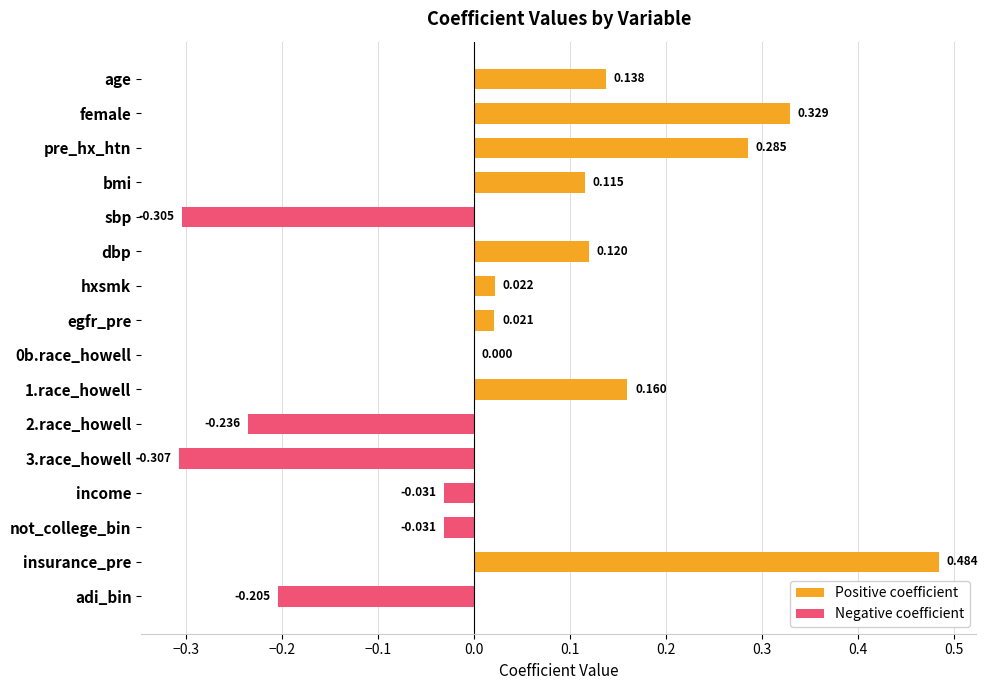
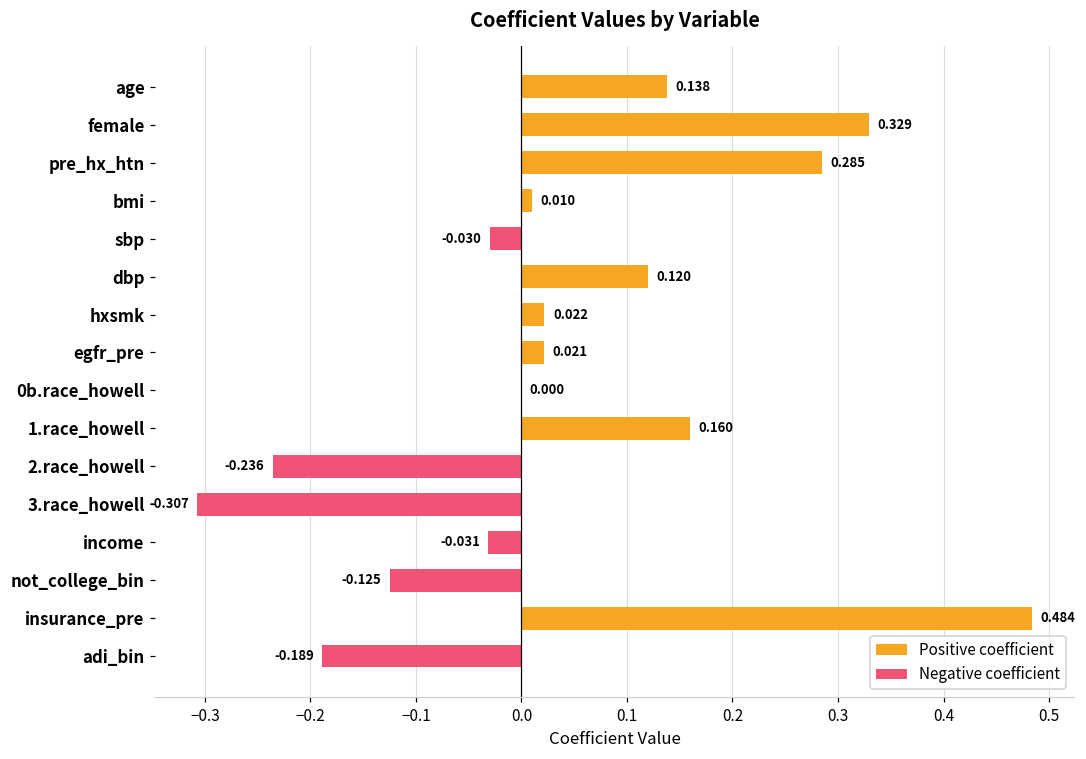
Positive coefficient, bmi: 0.115 -> 0.010
Negative coefficient, sbp: -0.305 -> -0.030
Negative coefficient, not_college_bin: -0.031 -> -0.125
Negative coefficient, adi_bin: -0.205 -> -0.189
